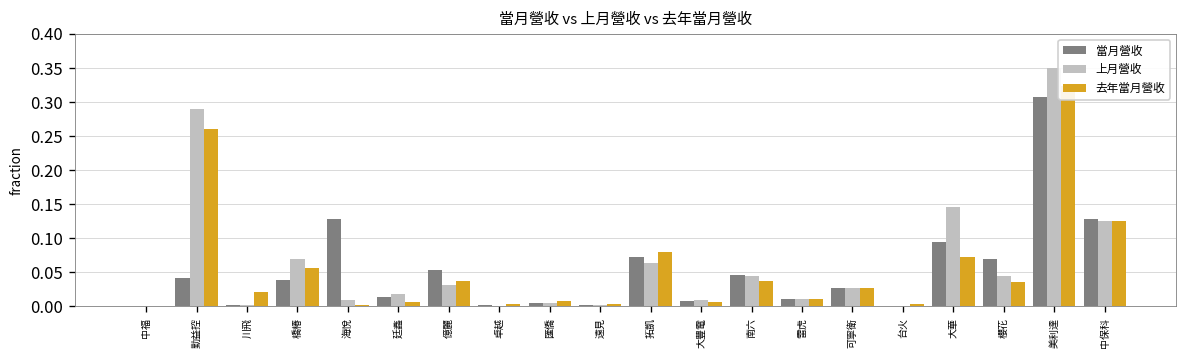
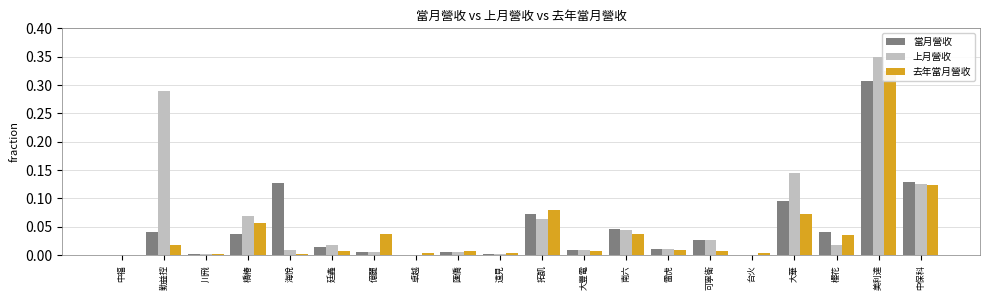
去年當月營收, 勤益控: 0.26 -> 0.02
去年當月營收, 川飛: 0.02 -> 0.00
當月營收, 億麗: 0.05 -> 0.01
上月營收, 億麗: 0.03 -> 0.01
去年當月營收, 可寧衛: 0.03 -> 0.01
當月營收, 櫻花: 0.07 -> 0.04
上月營收, 櫻花: 0.04 -> 0.02
